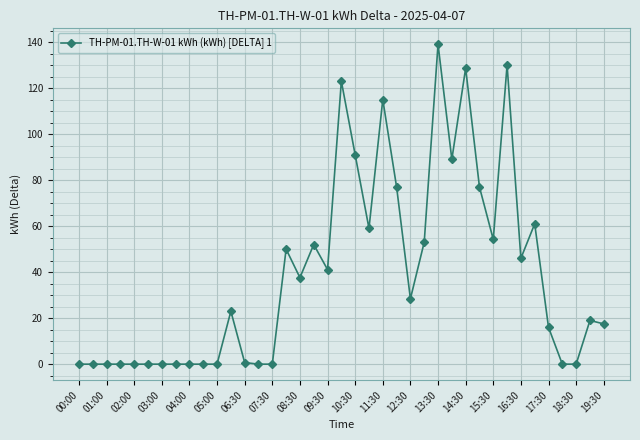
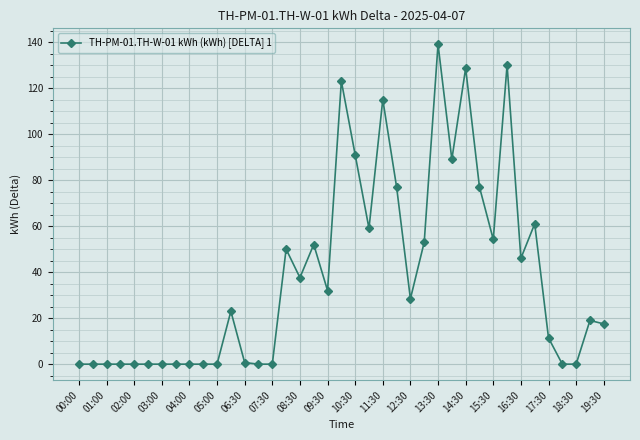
09:30: 41 -> 32
17:30: 16 -> 11
